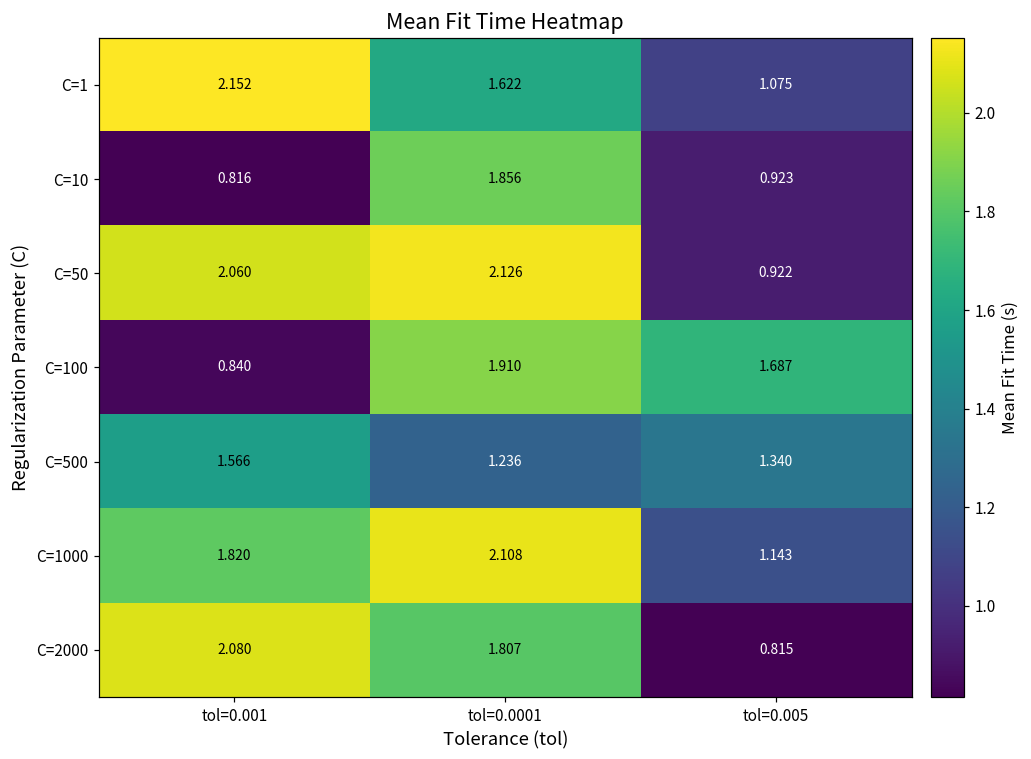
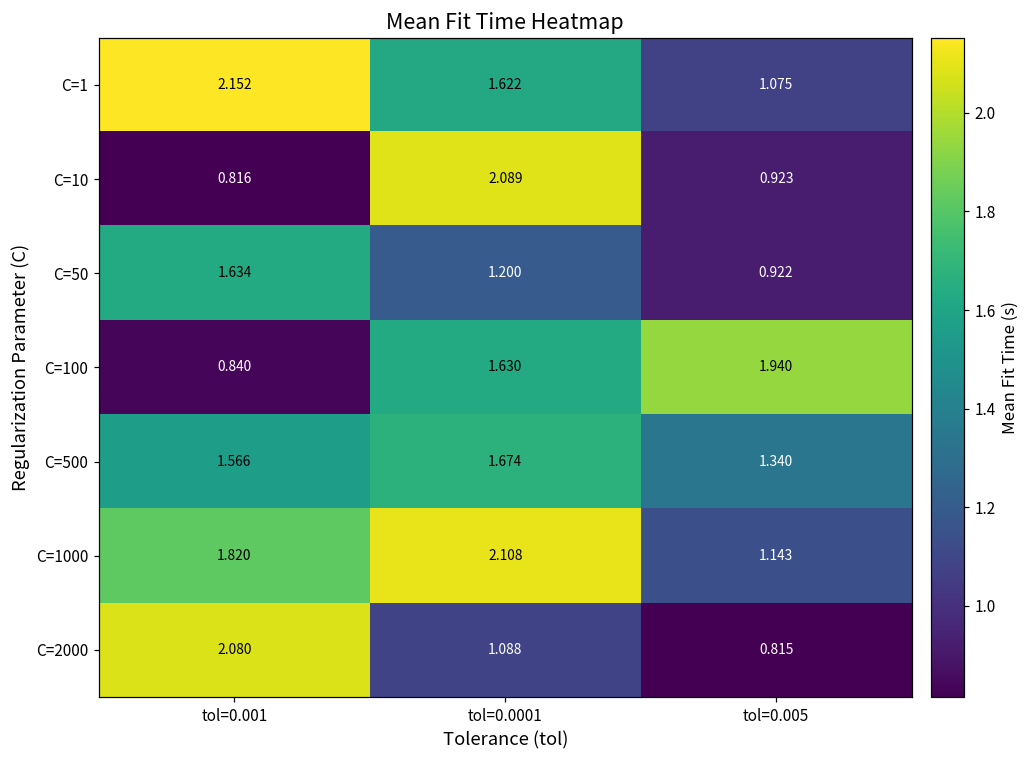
C=10, tol=0.0001: 1.856 -> 2.089
C=50, tol=0.001: 2.060 -> 1.634
C=50, tol=0.0001: 2.126 -> 1.200
C=100, tol=0.0001: 1.910 -> 1.630
C=100, tol=0.005: 1.687 -> 1.940
C=500, tol=0.0001: 1.236 -> 1.674
C=2000, tol=0.0001: 1.807 -> 1.088
